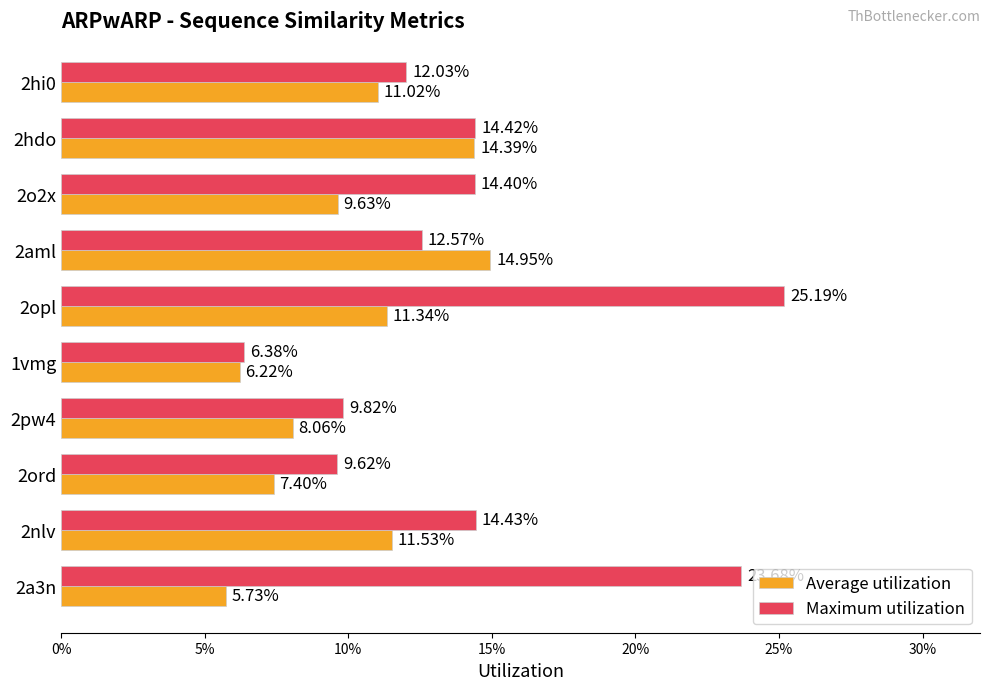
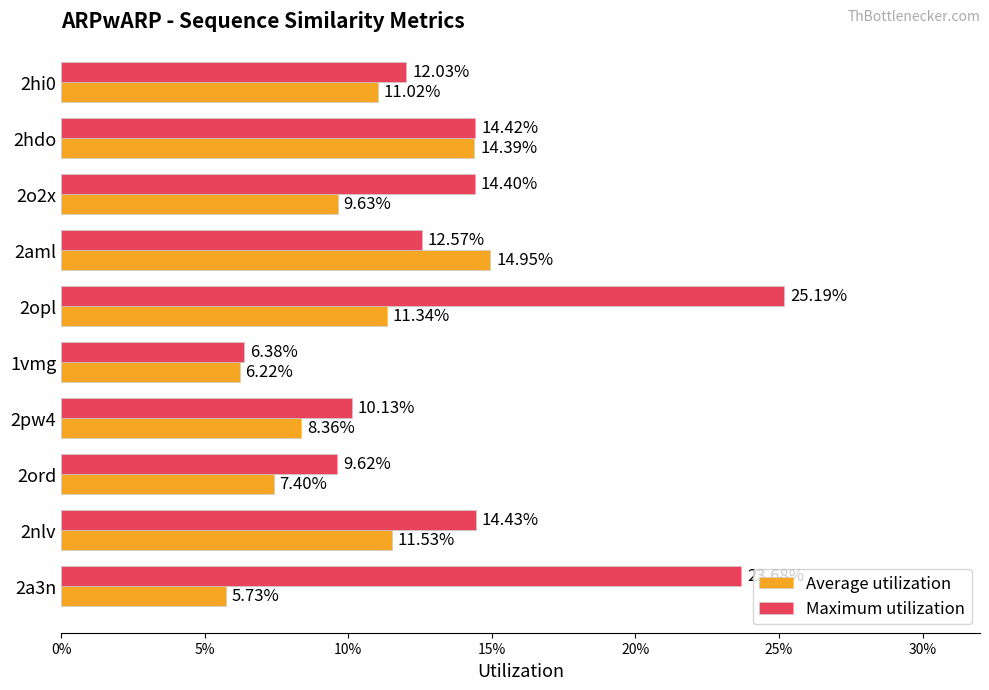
Maximum utilization, 2pw4: 9.82% -> 10.13%
Average utilization, 2pw4: 8.06% -> 8.36%
